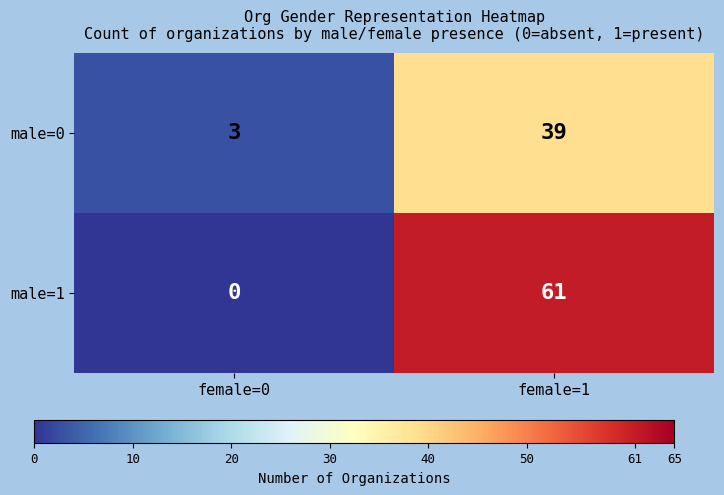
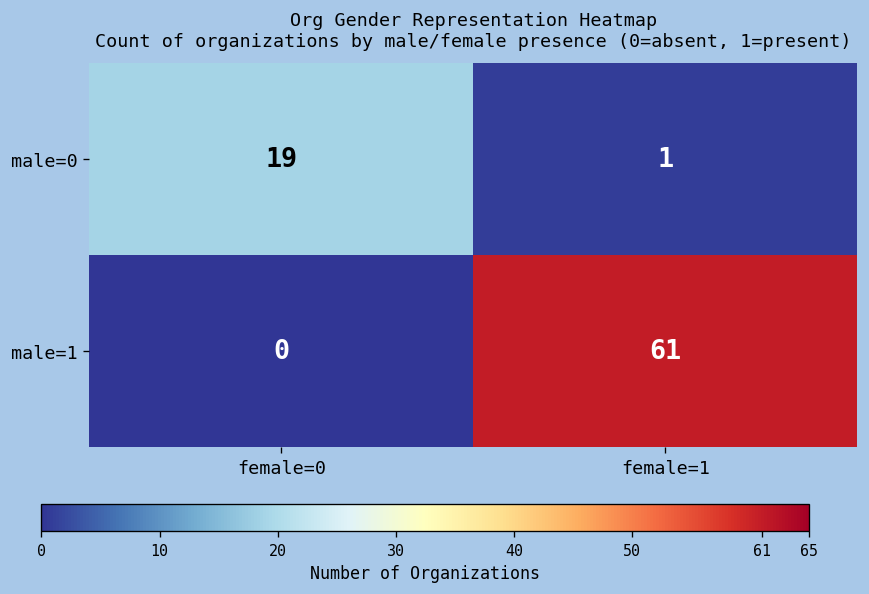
male=0, female=0: 3 -> 19
male=0, female=1: 39 -> 1
